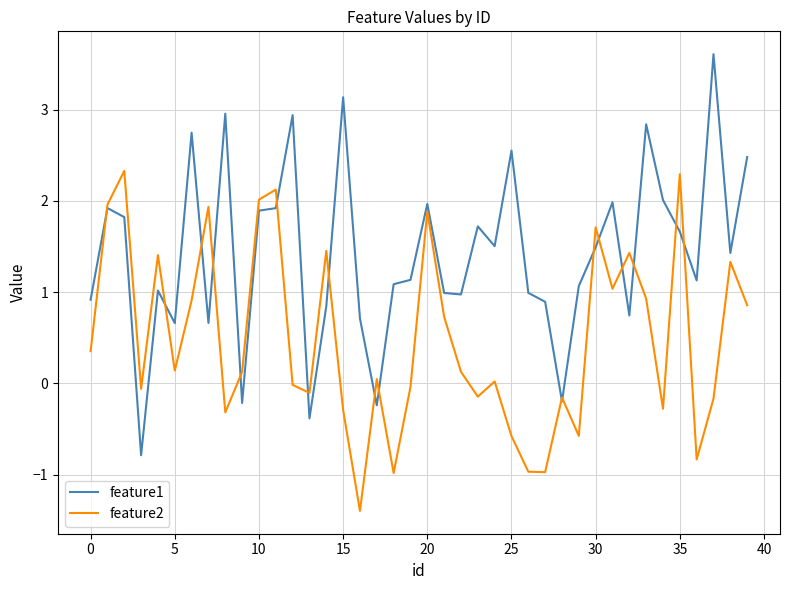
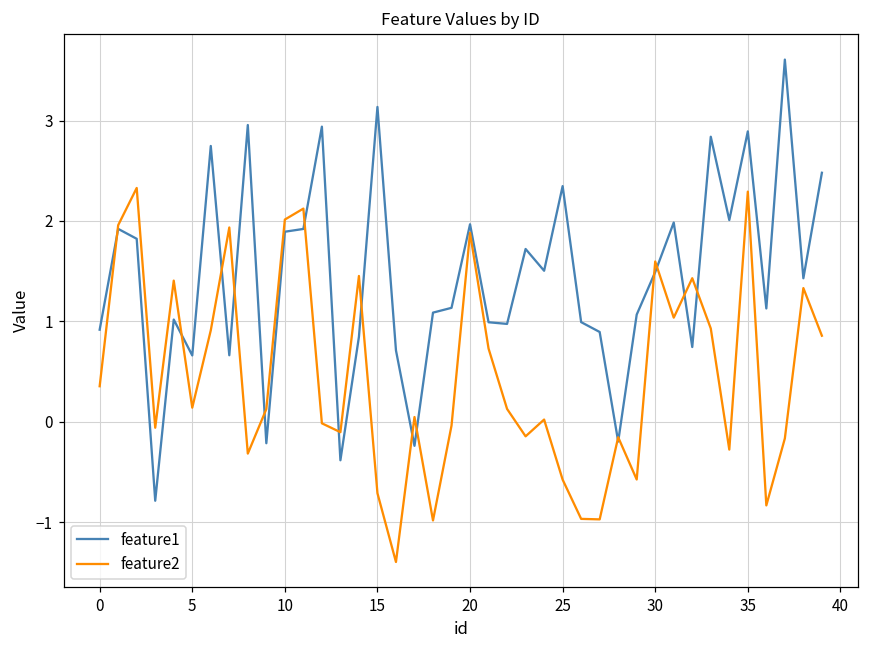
feature2, 15: -0.3 -> -0.7
feature1, 25: 2.6 -> 2.3
feature2, 30: 1.7 -> 1.6
feature1, 35: 1.7 -> 2.9
